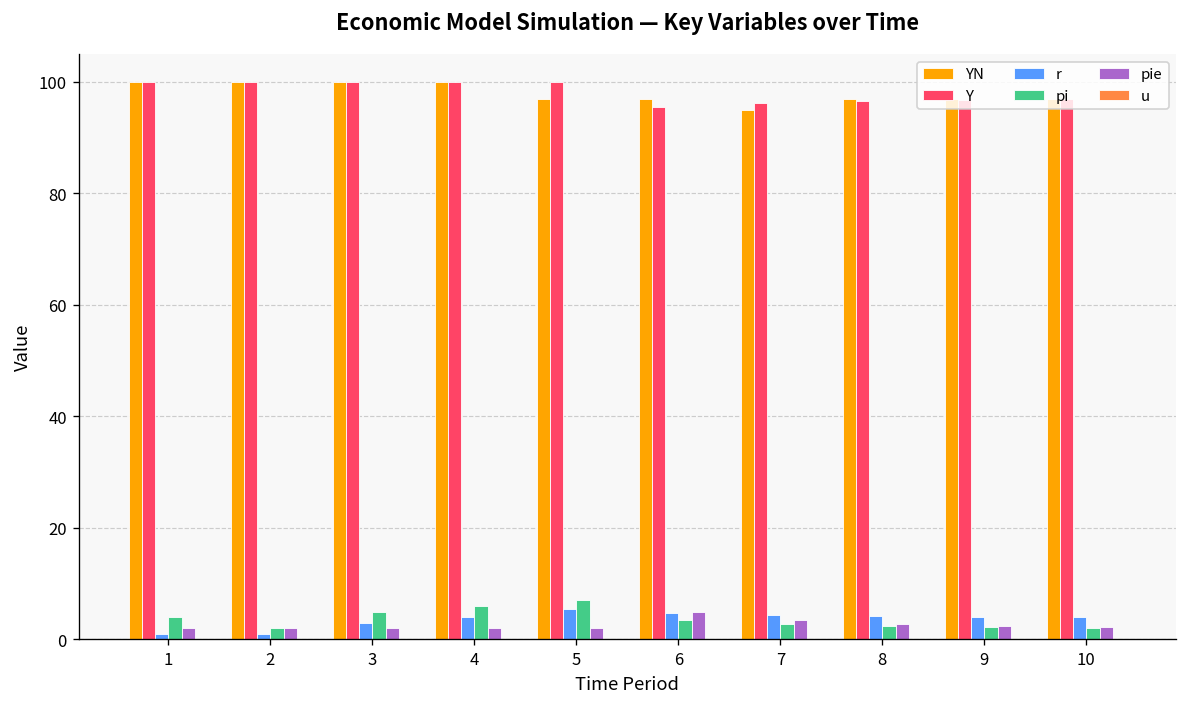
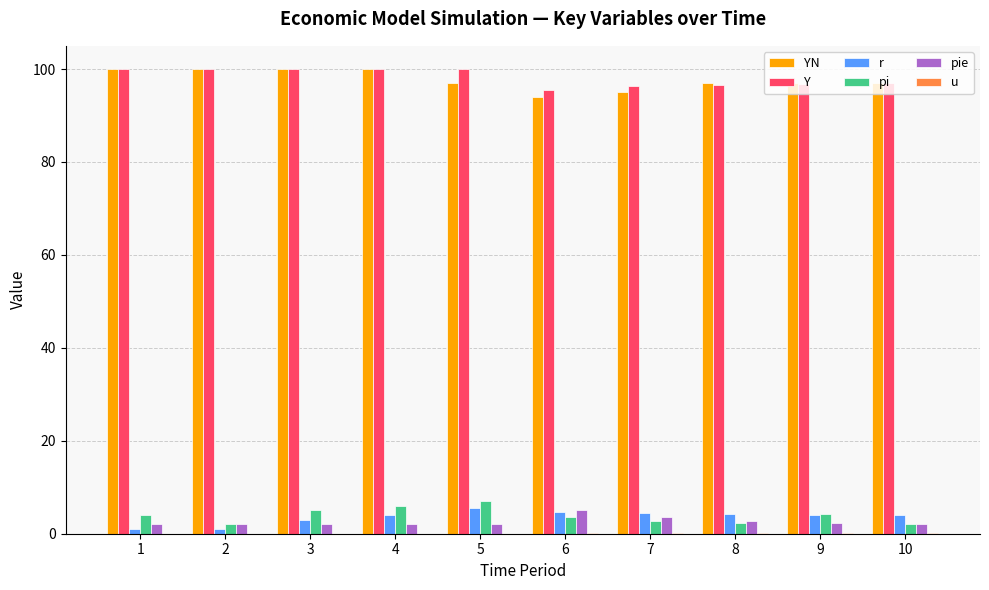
YN, 6: 97 -> 94
pi, 9: 2 -> 4
